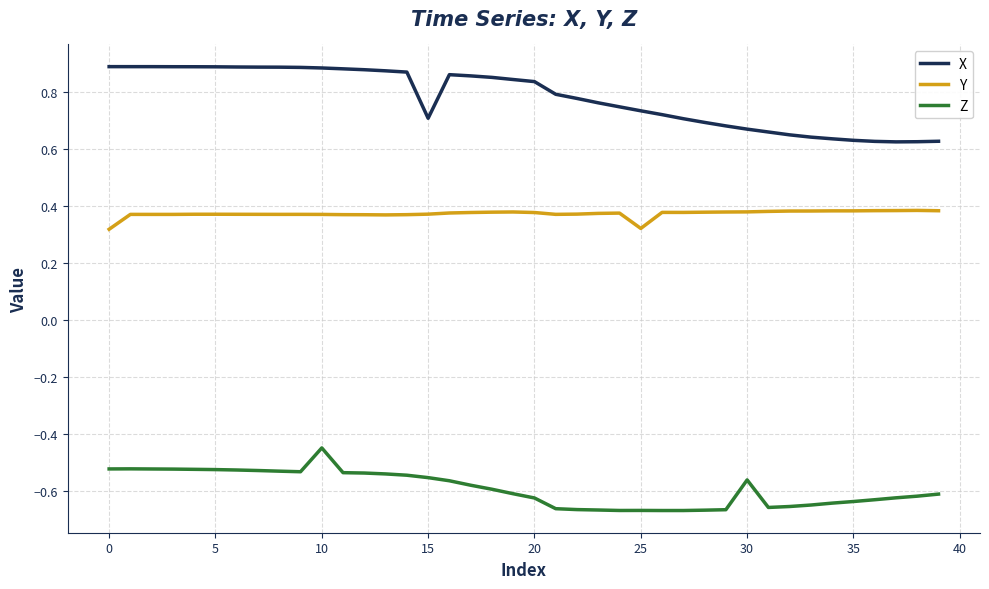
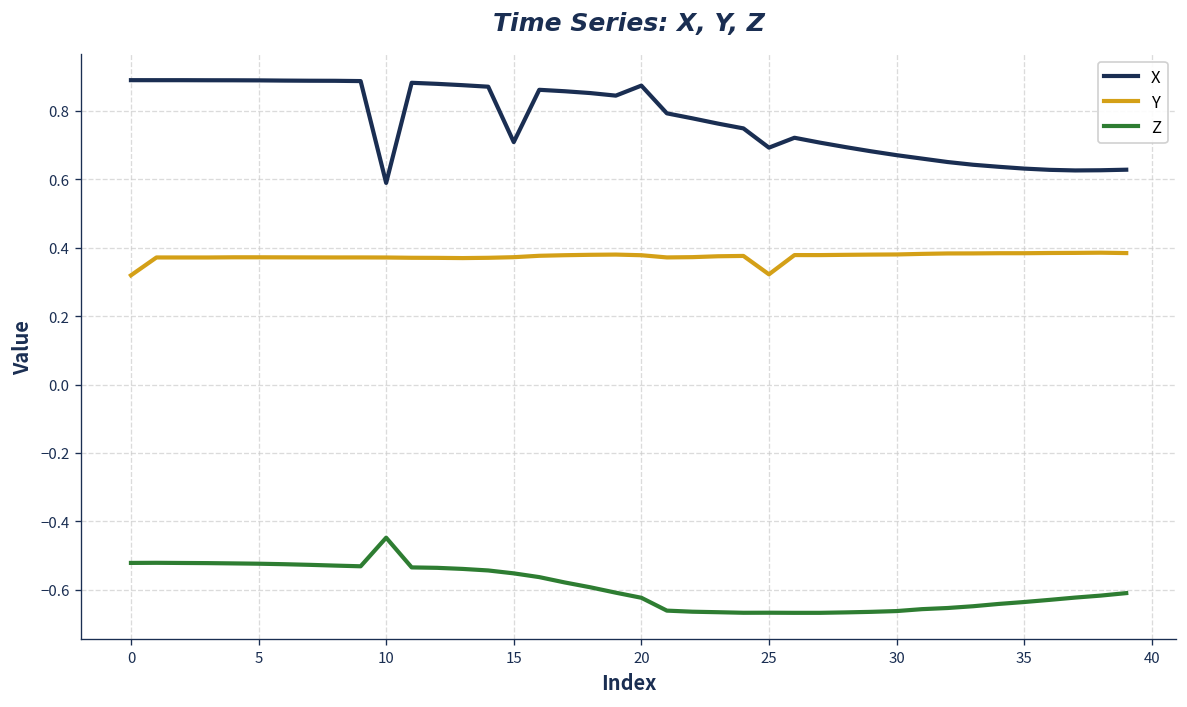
X, 10: 0.89 -> 0.59
X, 20: 0.84 -> 0.87
X, 25: 0.74 -> 0.69
Z, 30: -0.56 -> -0.66
